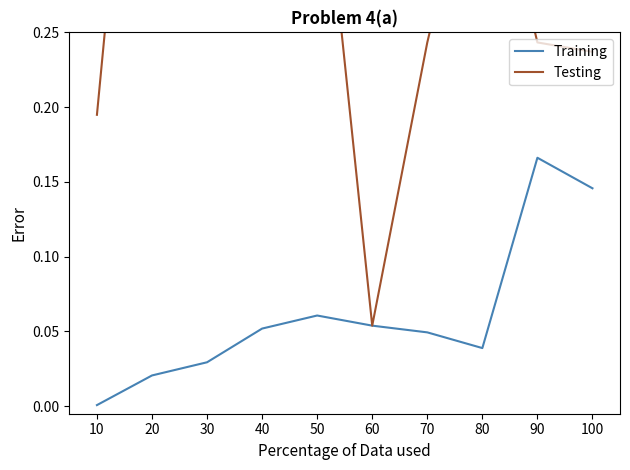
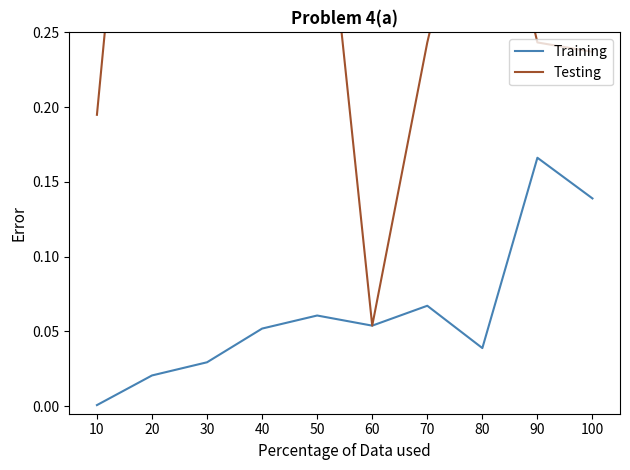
Training, 70: 0.049 -> 0.067
Training, 100: 0.146 -> 0.139
